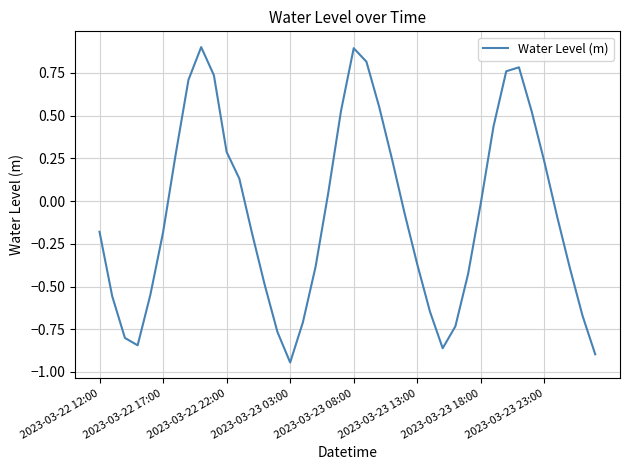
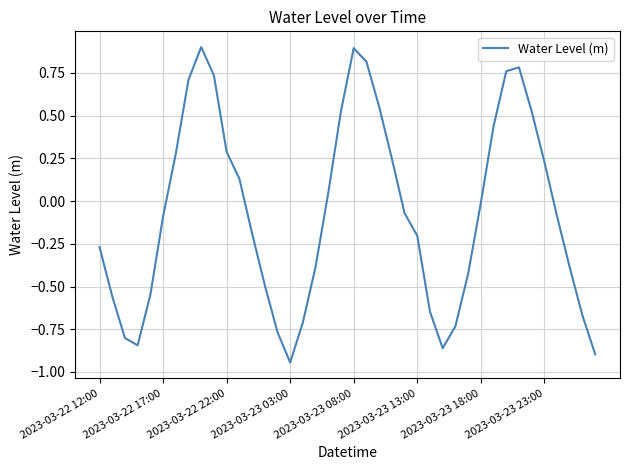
2023-03-22 12:00: -0.18 -> -0.27
2023-03-22 17:00: -0.18 -> -0.09
2023-03-23 13:00: -0.37 -> -0.20
